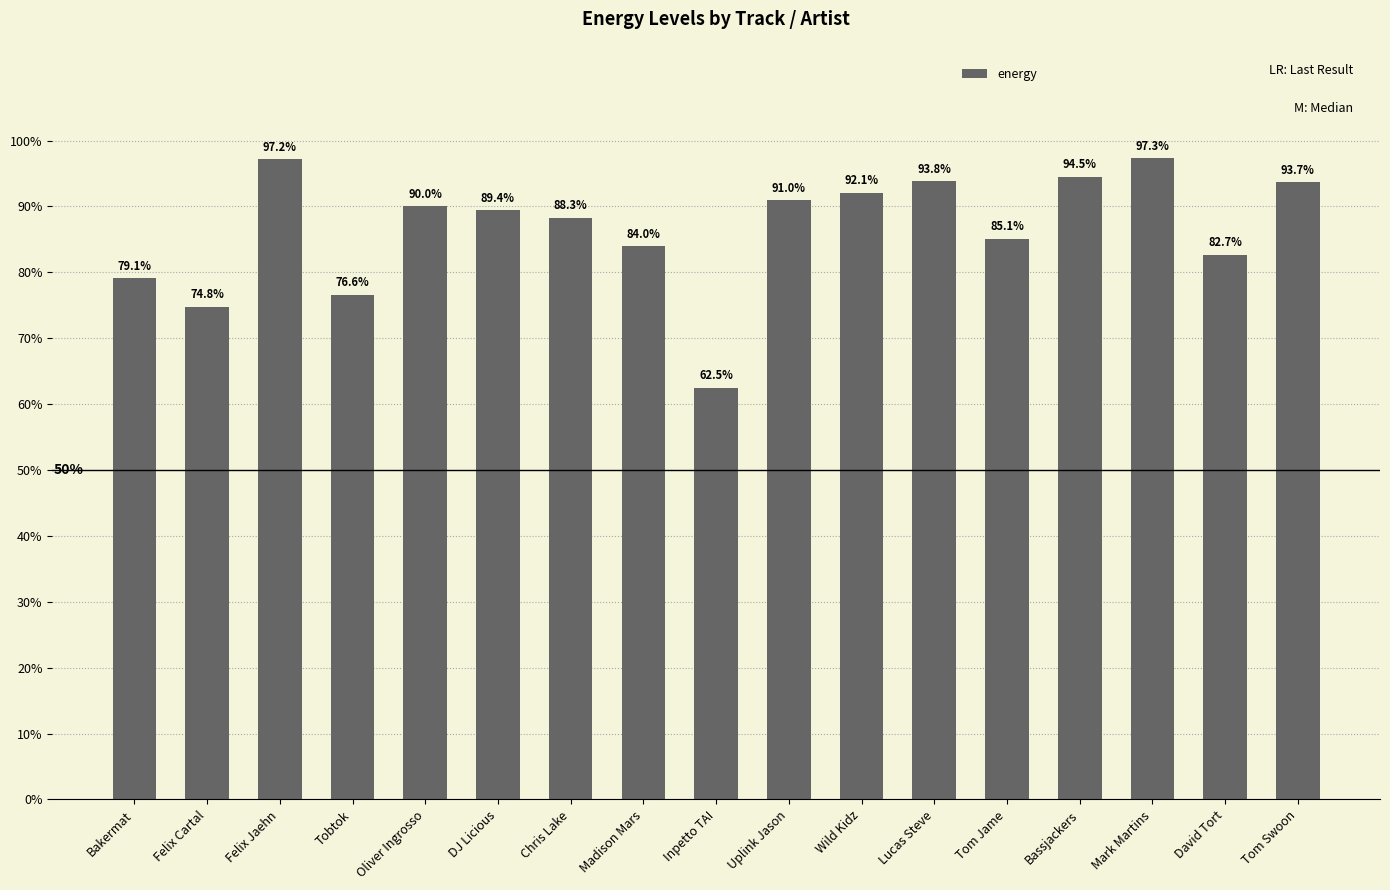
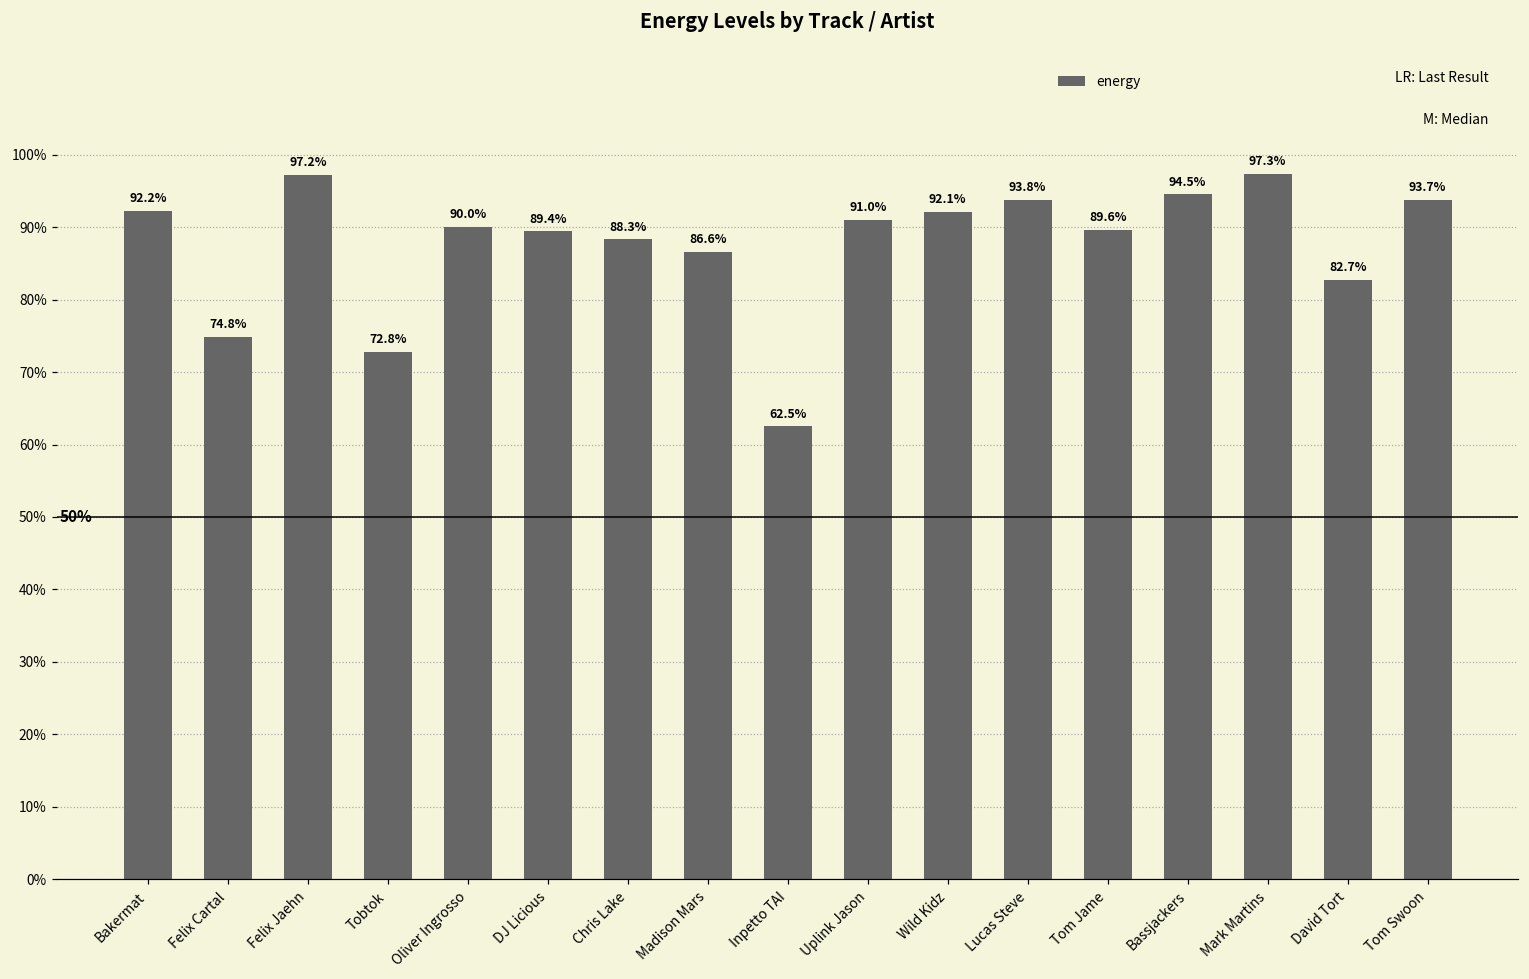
Bakermat: 79.1% -> 92.2%
Tobtok: 76.6% -> 72.8%
Madison Mars: 84.0% -> 86.6%
Tom Jame: 85.1% -> 89.6%
